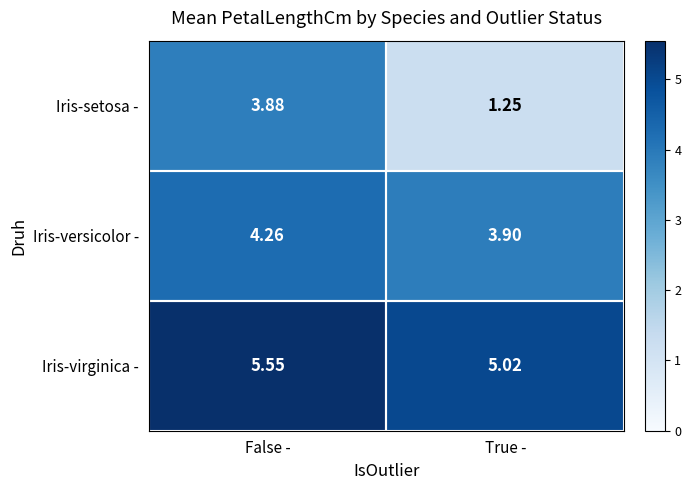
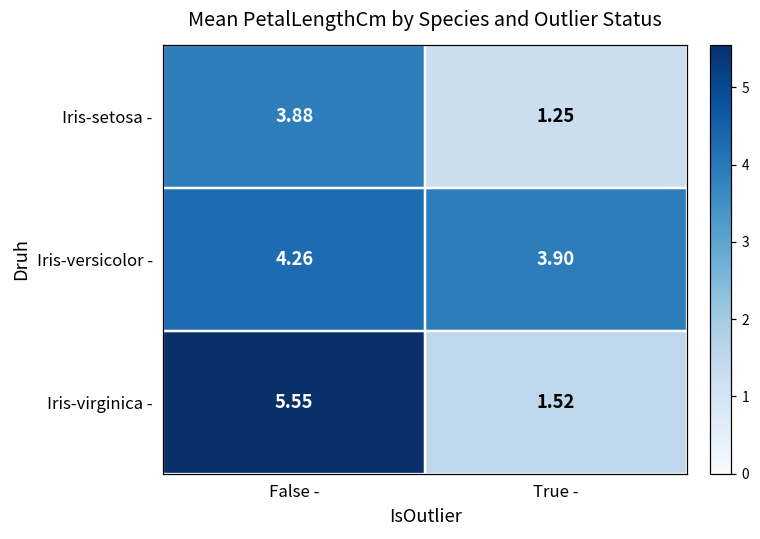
Iris-virginica -, True -: 5.02 -> 1.52
